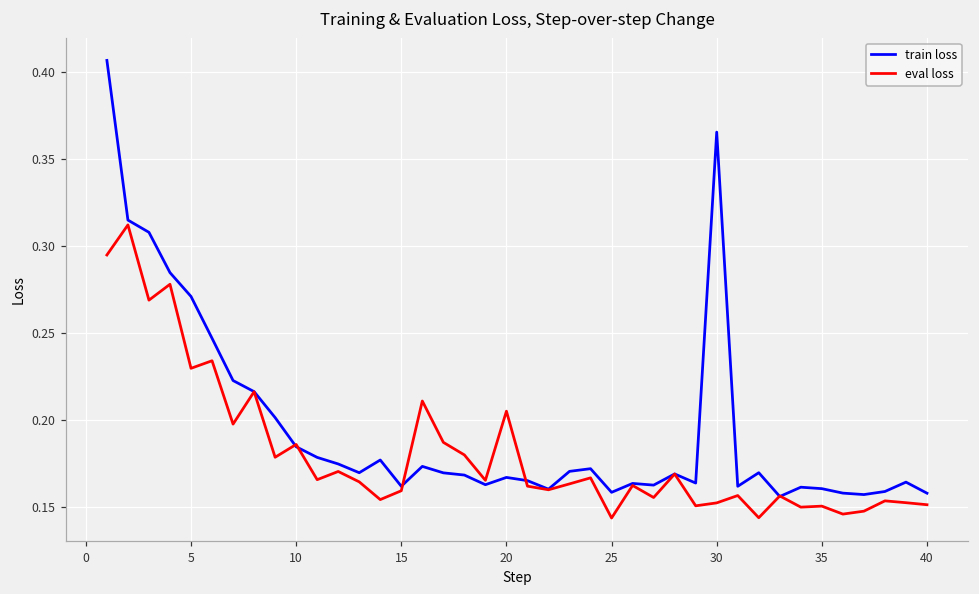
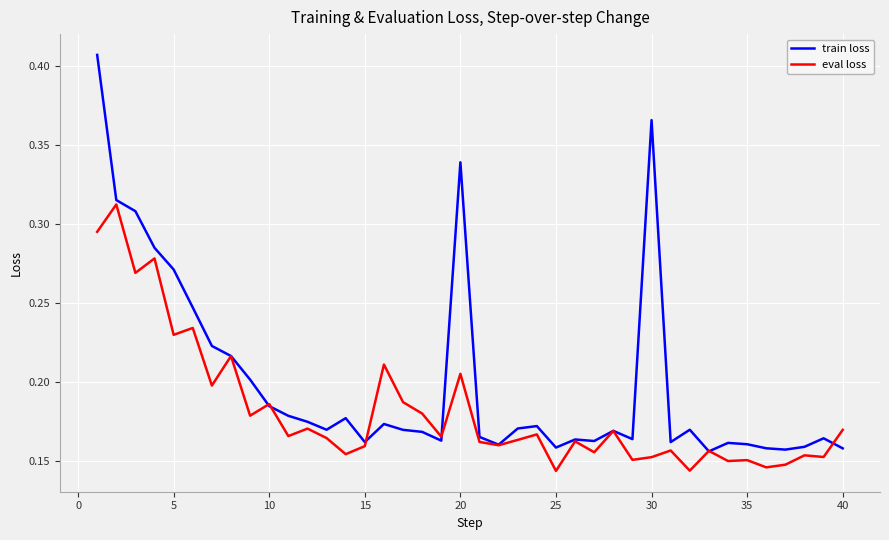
train loss, 20: 0.167 -> 0.339
eval loss, 40: 0.152 -> 0.170
